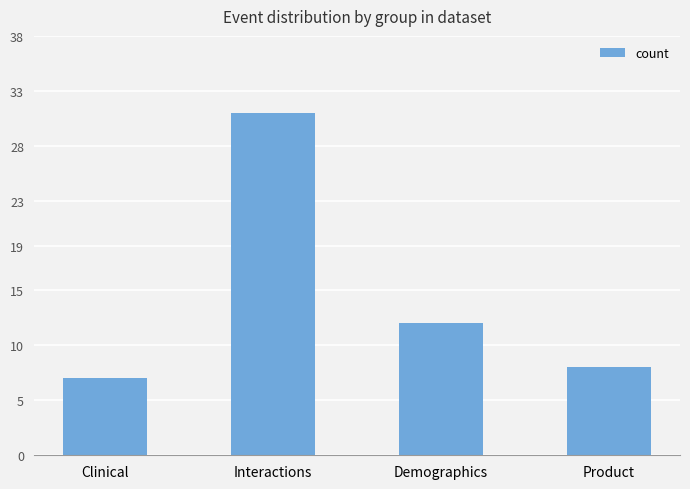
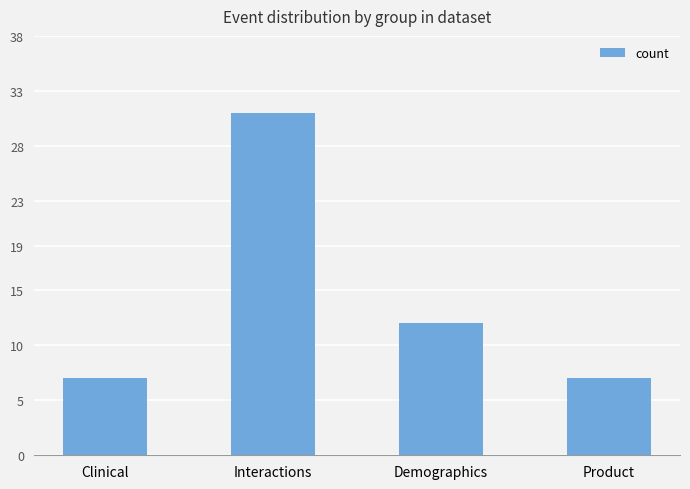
Product: 8 -> 7
